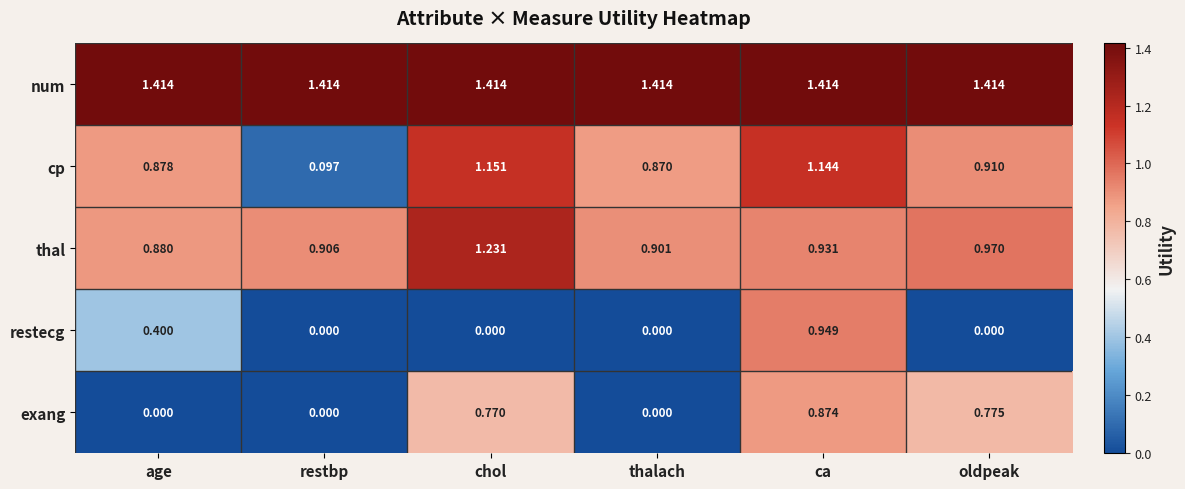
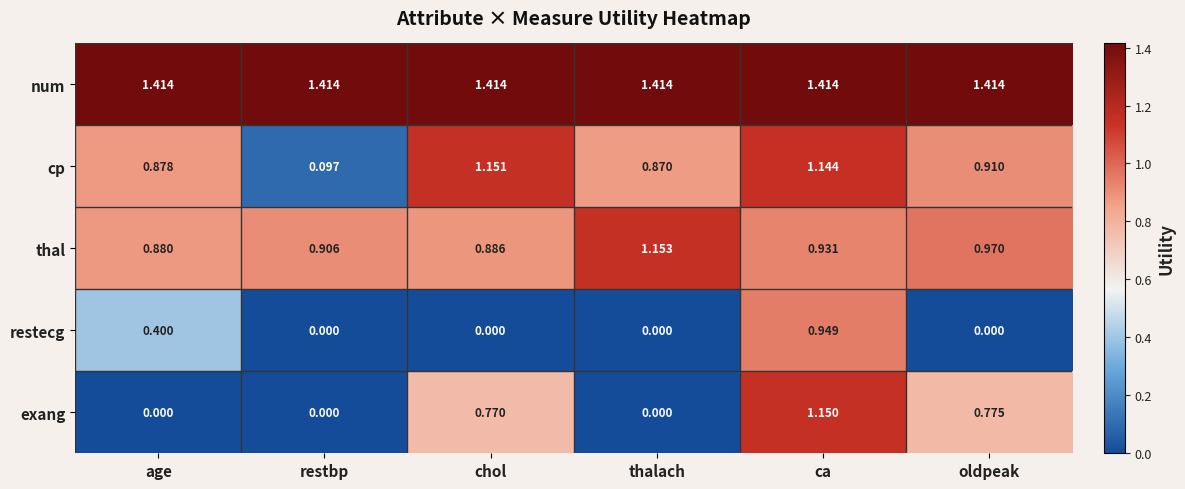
thal, chol: 1.231 -> 0.886
thal, thalach: 0.901 -> 1.153
exang, ca: 0.874 -> 1.150
